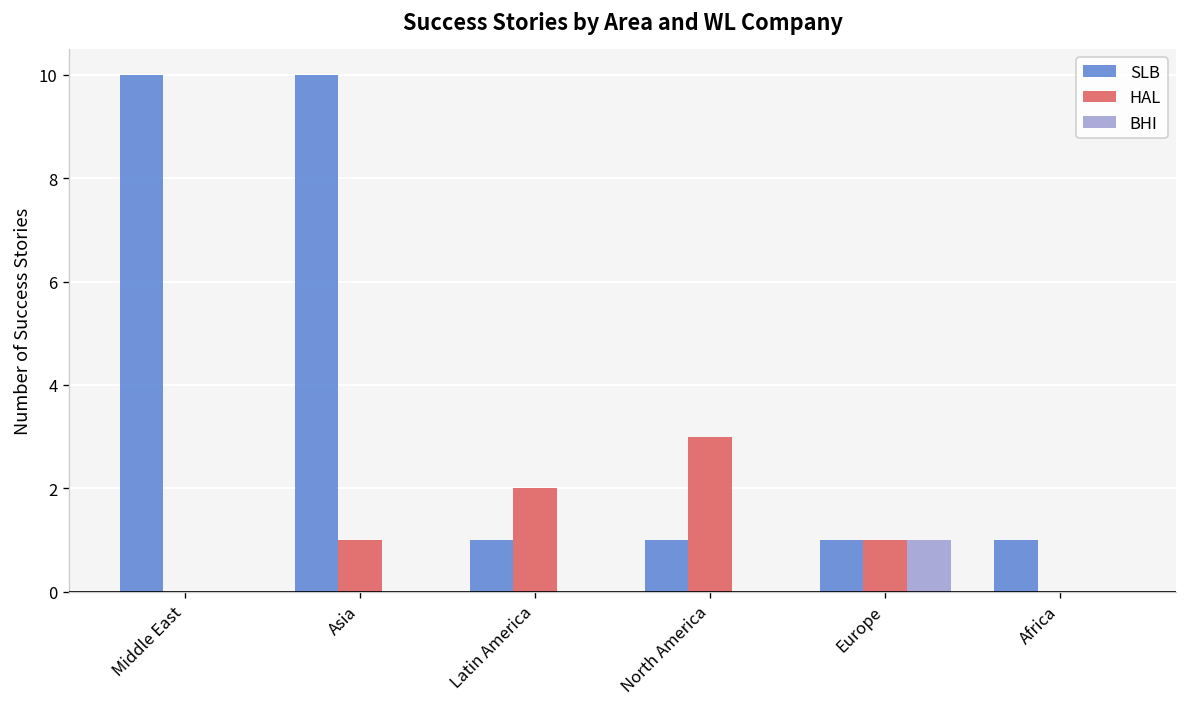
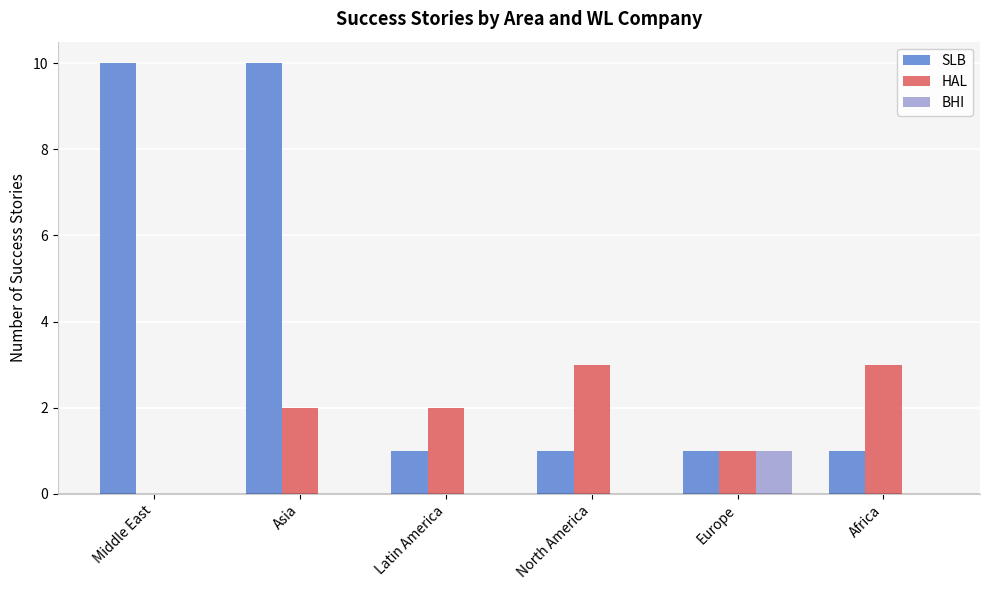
HAL, Asia: 1 -> 2
HAL, Africa: 0 -> 3
